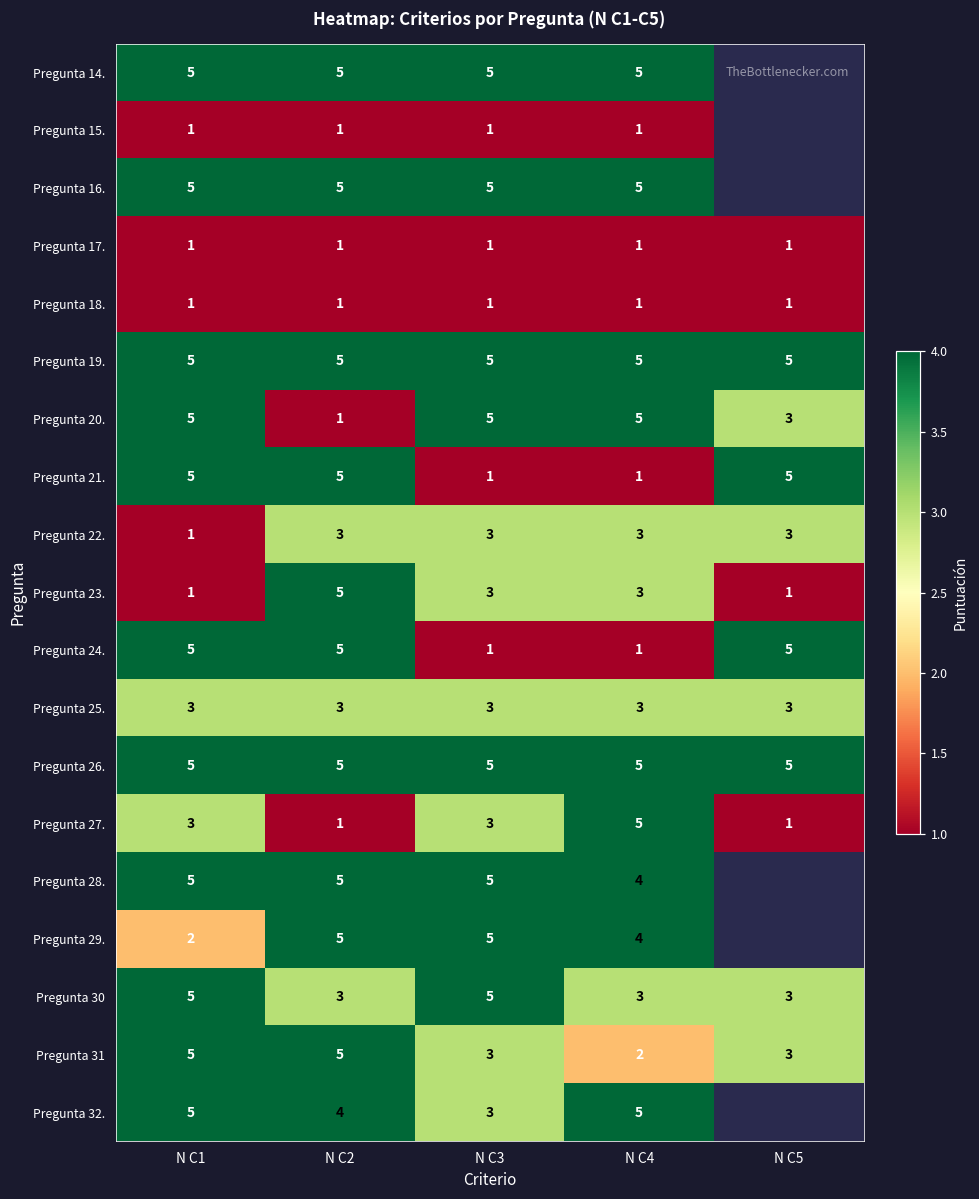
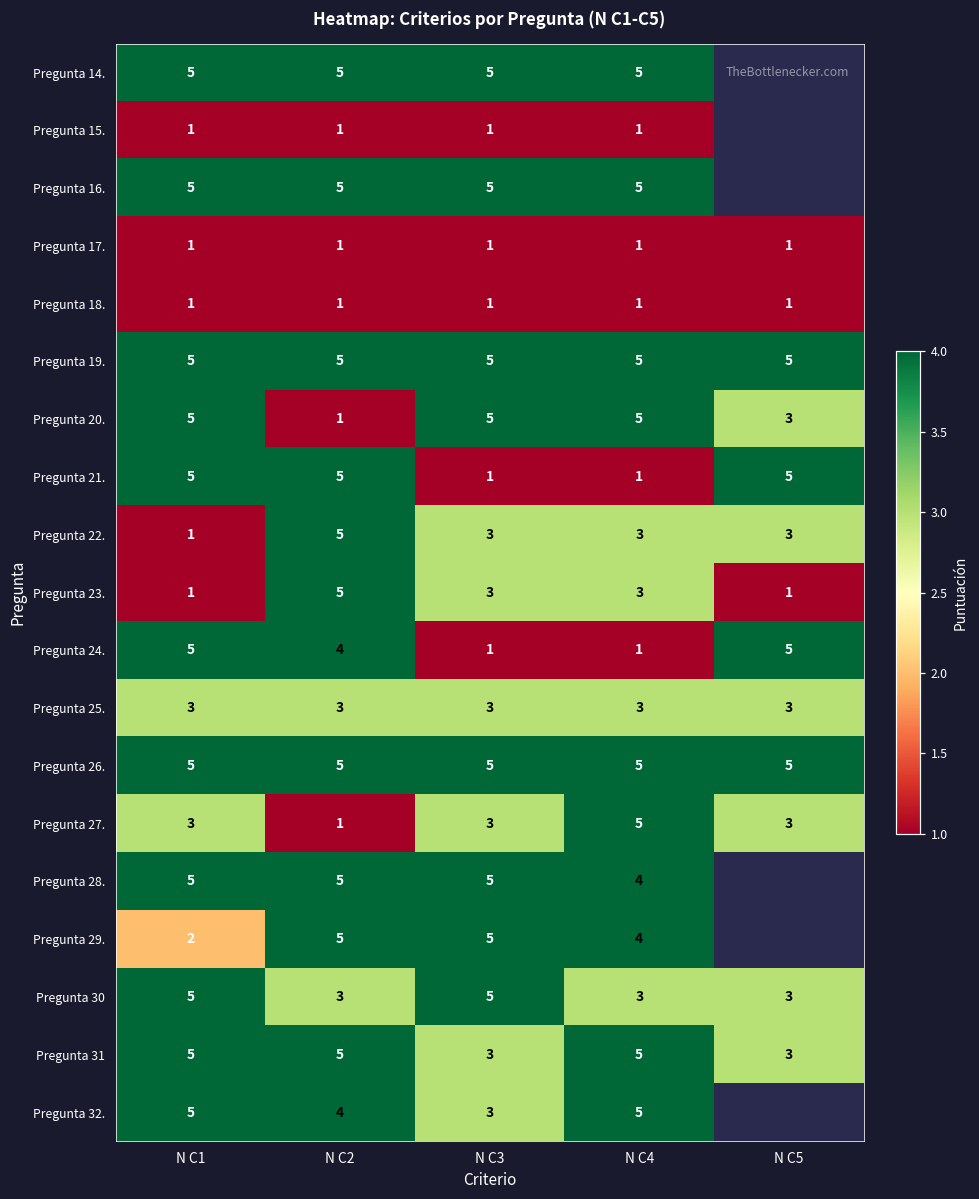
Pregunta 22., N C2: 3 -> 5
Pregunta 24., N C2: 5 -> 4
Pregunta 27., N C5: 1 -> 3
Pregunta 31, N C4: 2 -> 5
